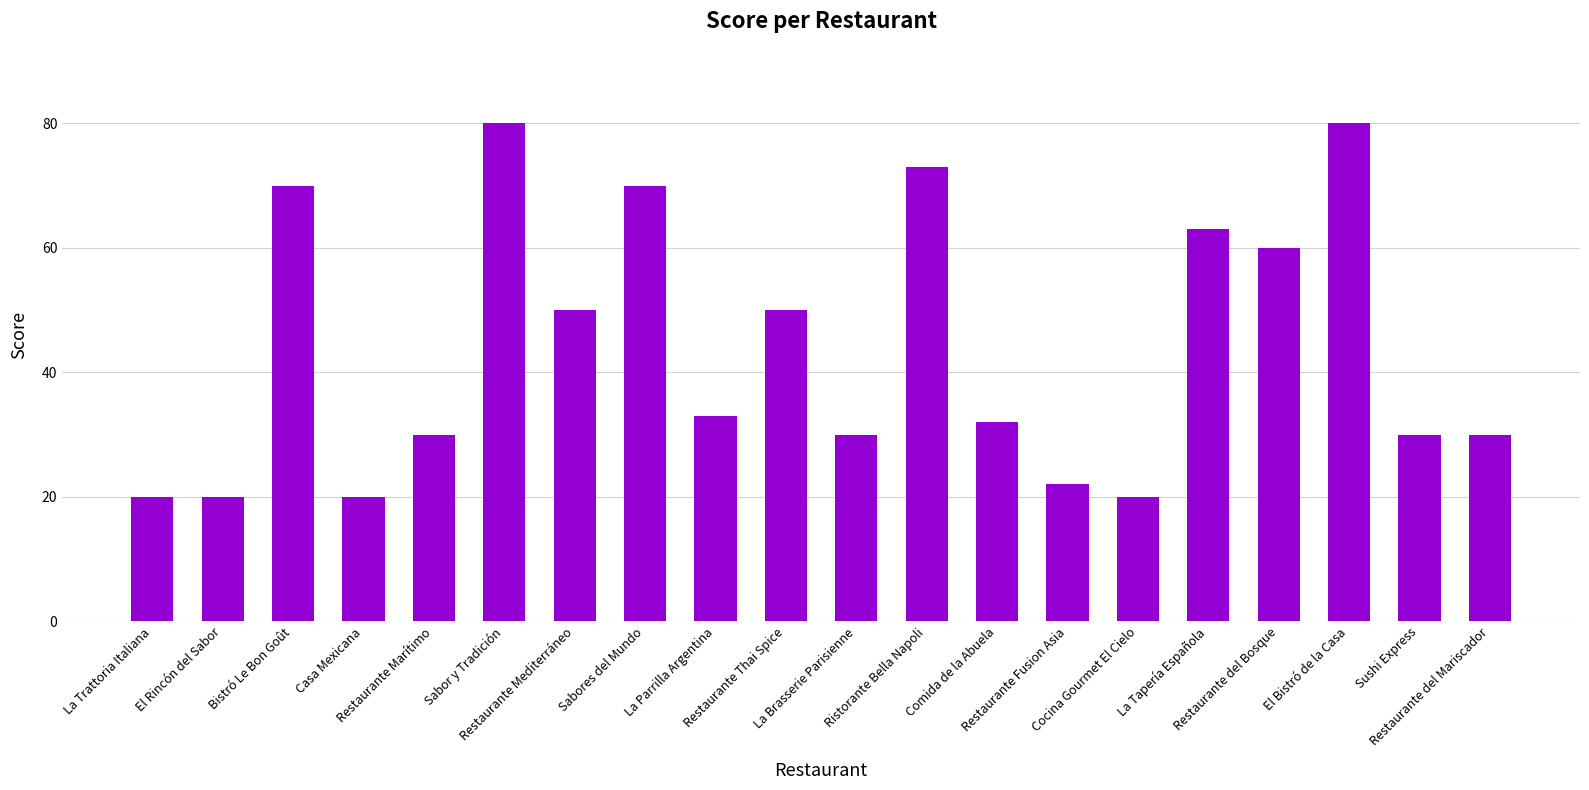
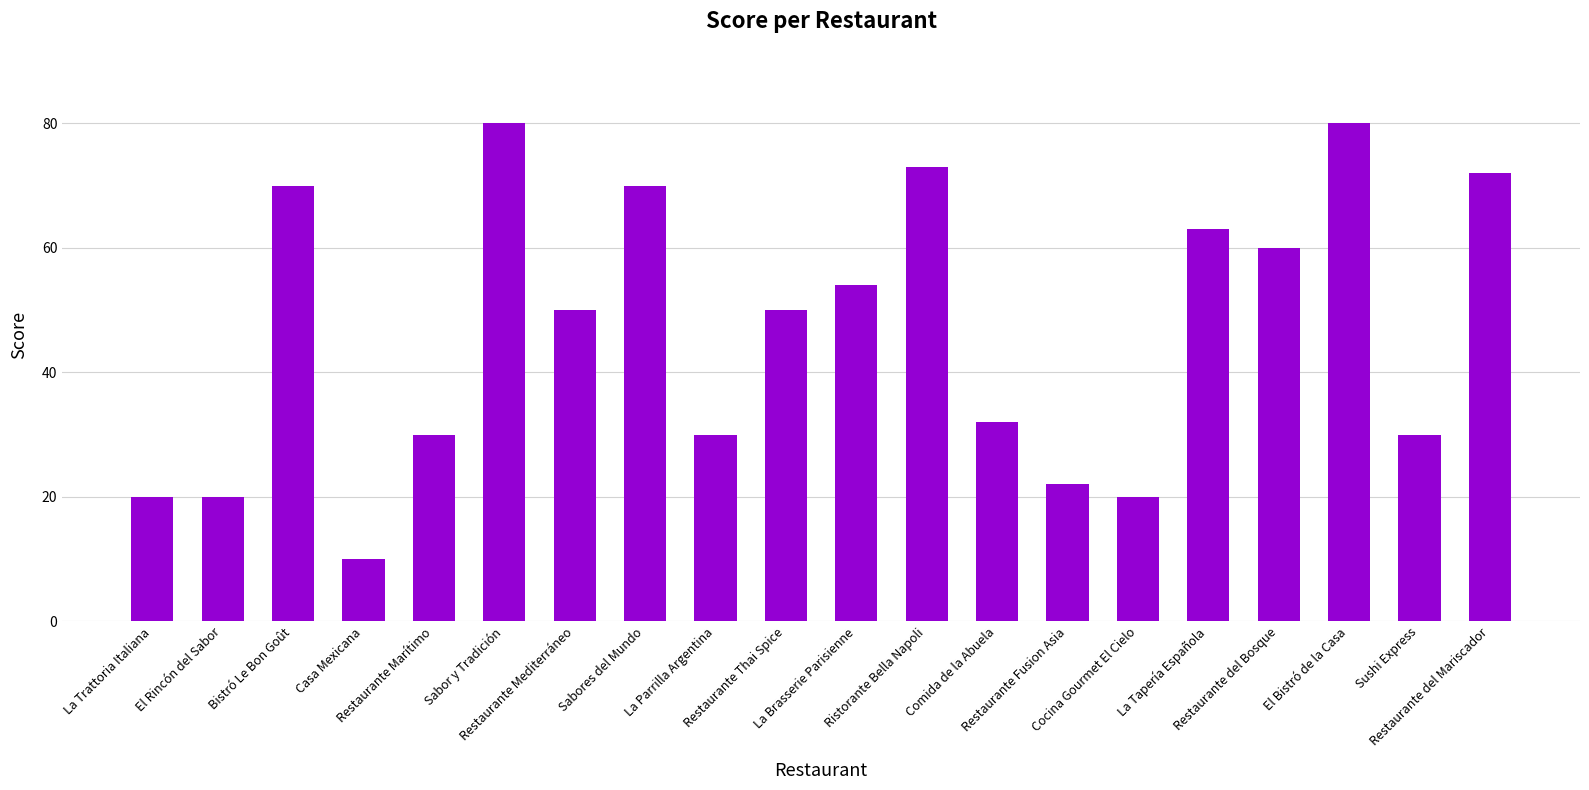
Casa Mexicana: 20 -> 10
La Parrilla Argentina: 33 -> 30
La Brasserie Parisienne: 30 -> 54
Restaurante del Mariscador: 30 -> 72
